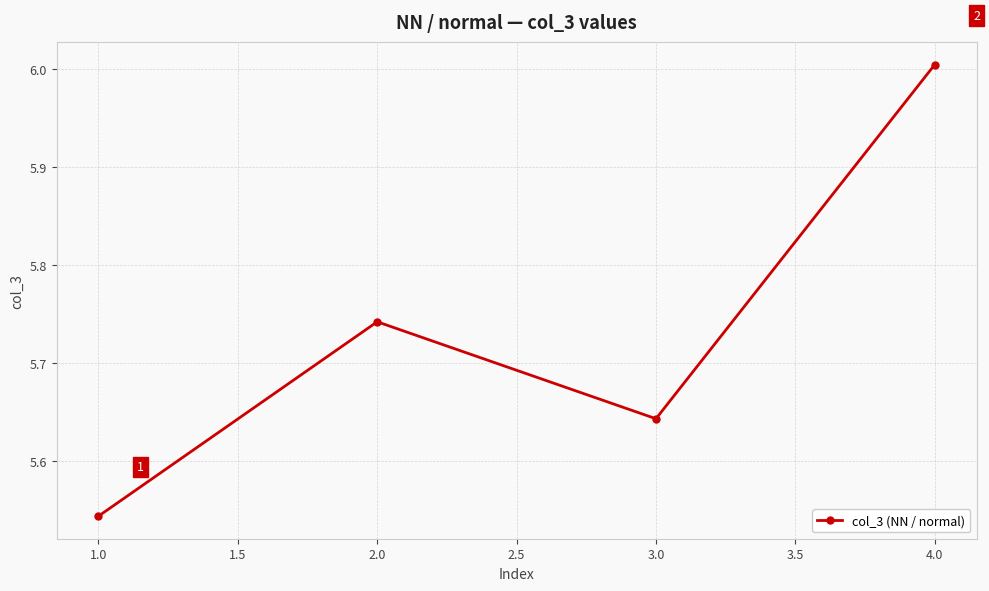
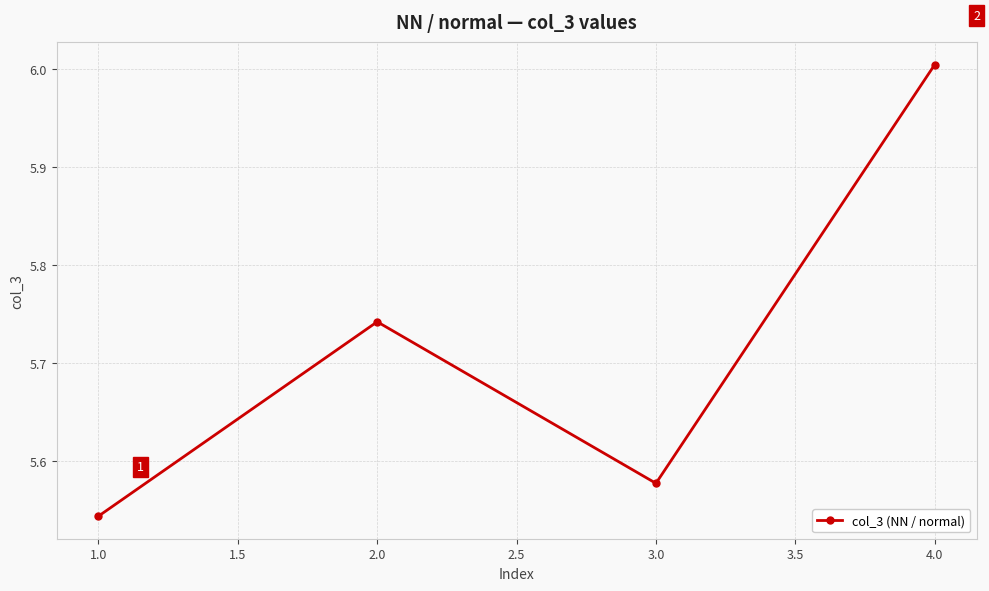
3.0: 5.64 -> 5.58
